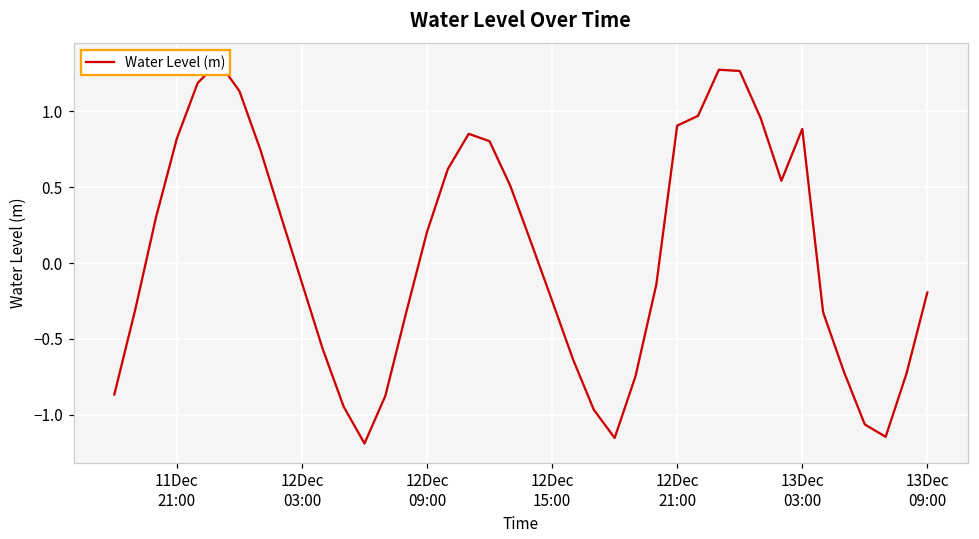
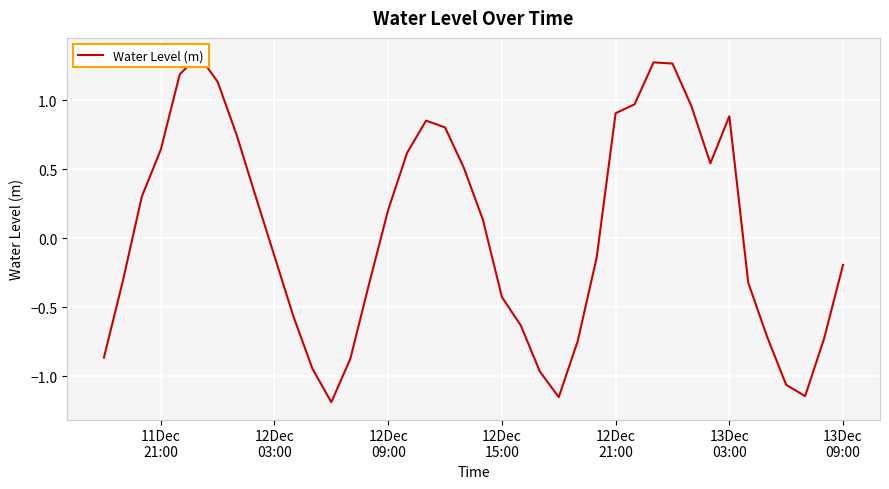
11Dec 21:00: 0.82 -> 0.64
12Dec 15:00: -0.25 -> -0.43
